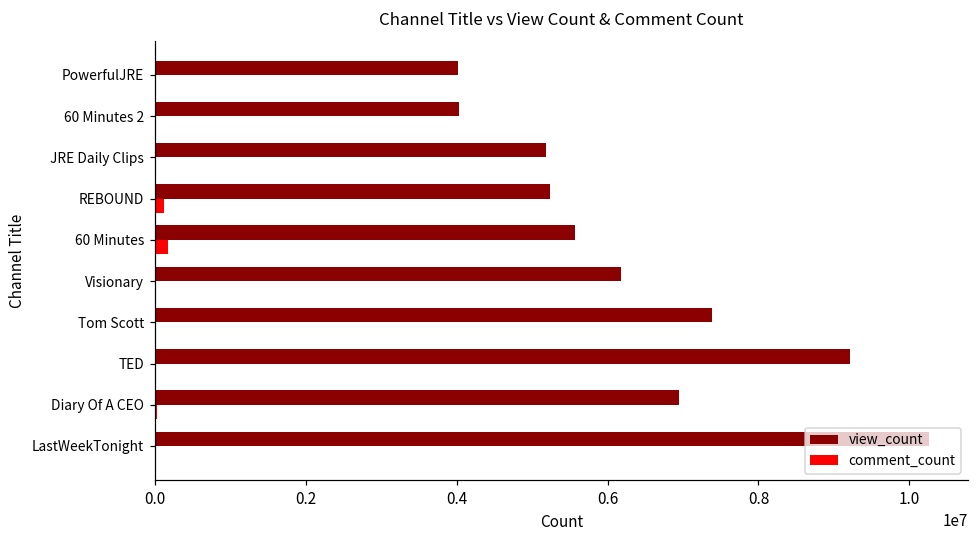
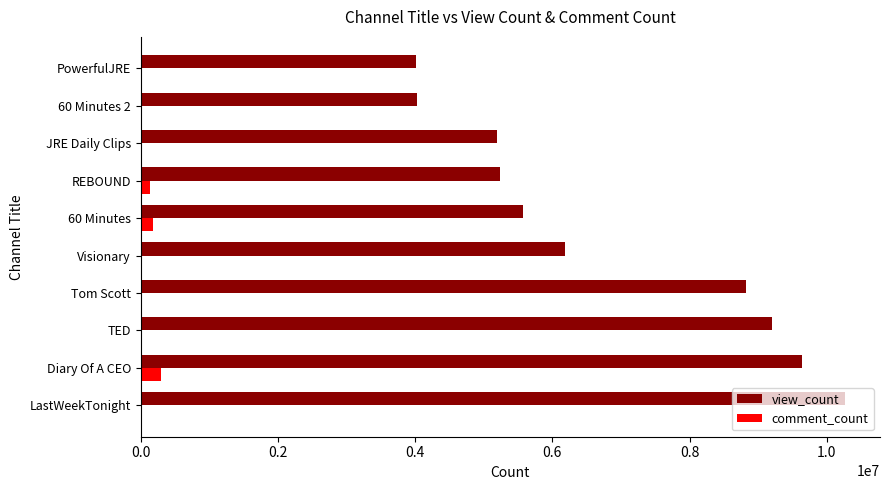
view_count, Tom Scott: 7400000 -> 8800000
view_count, Diary Of A CEO: 6900000 -> 9600000
comment_count, Diary Of A CEO: 0 -> 300000
